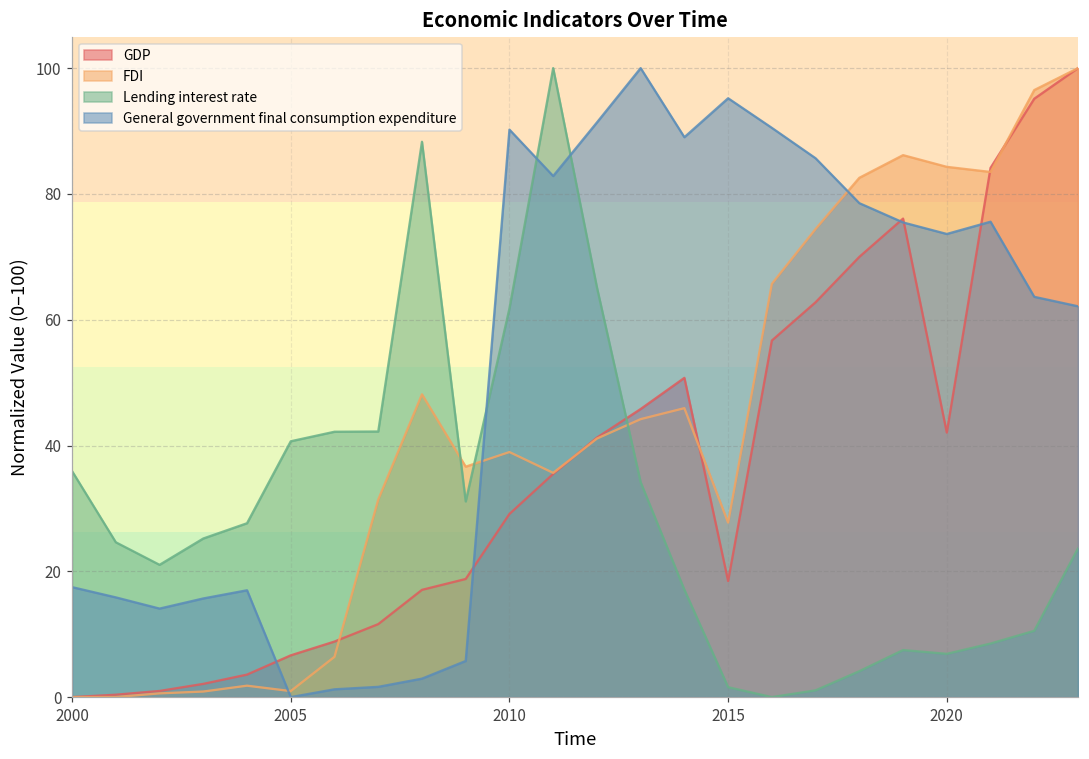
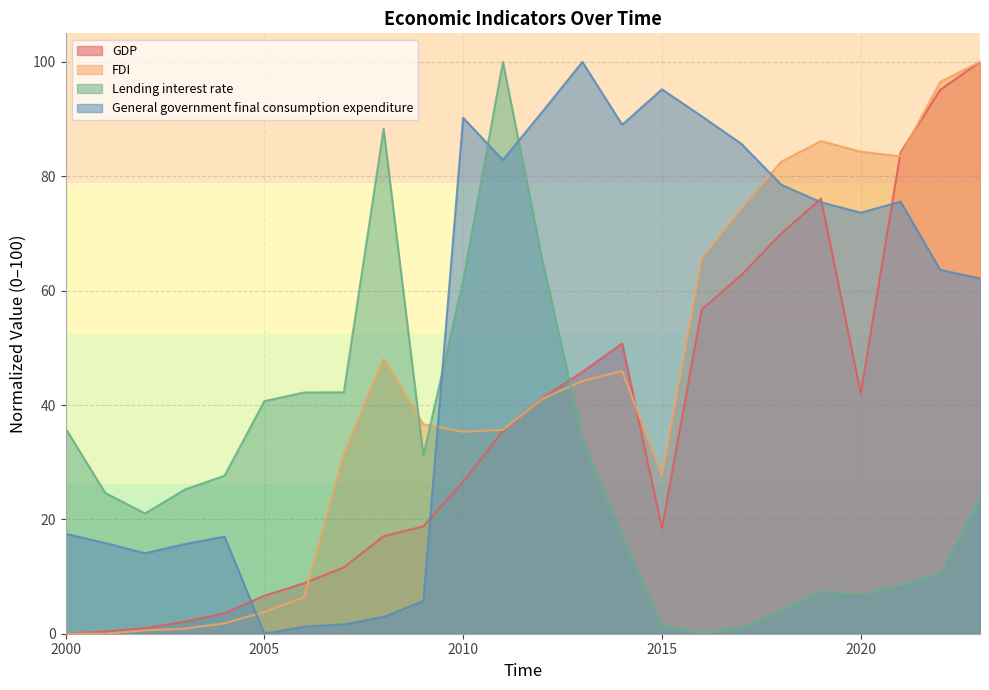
FDI, 2005: 1 -> 4
GDP, 2010: 29 -> 27
FDI, 2010: 39 -> 35
